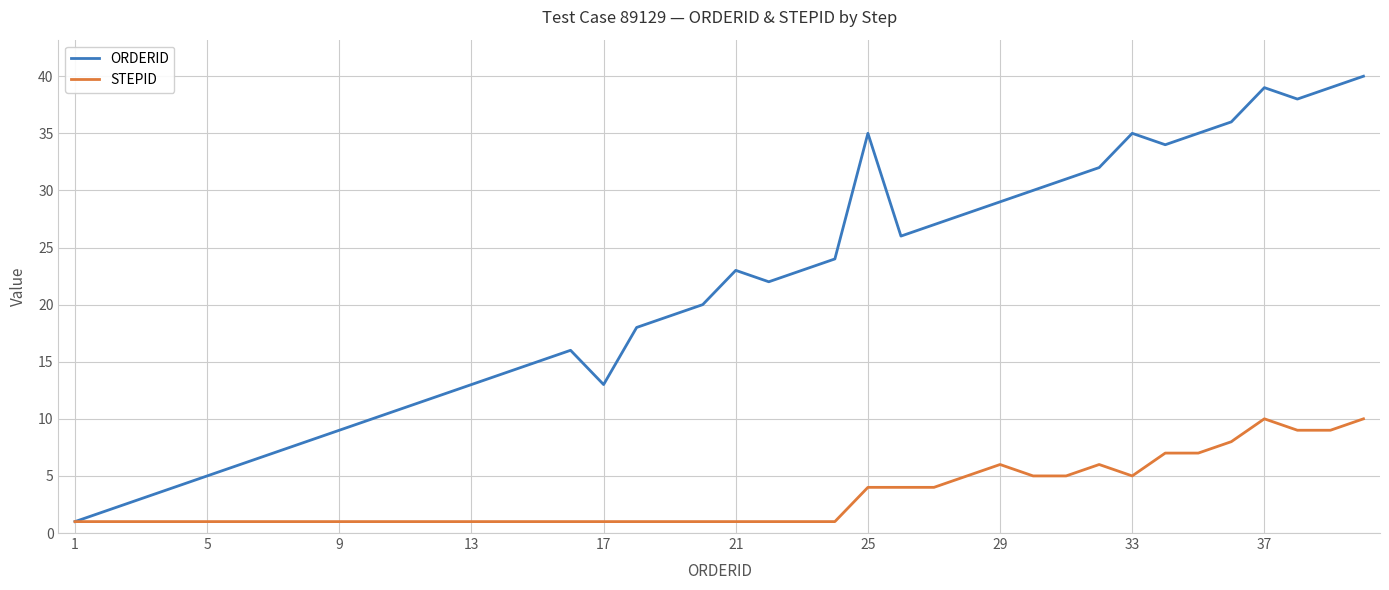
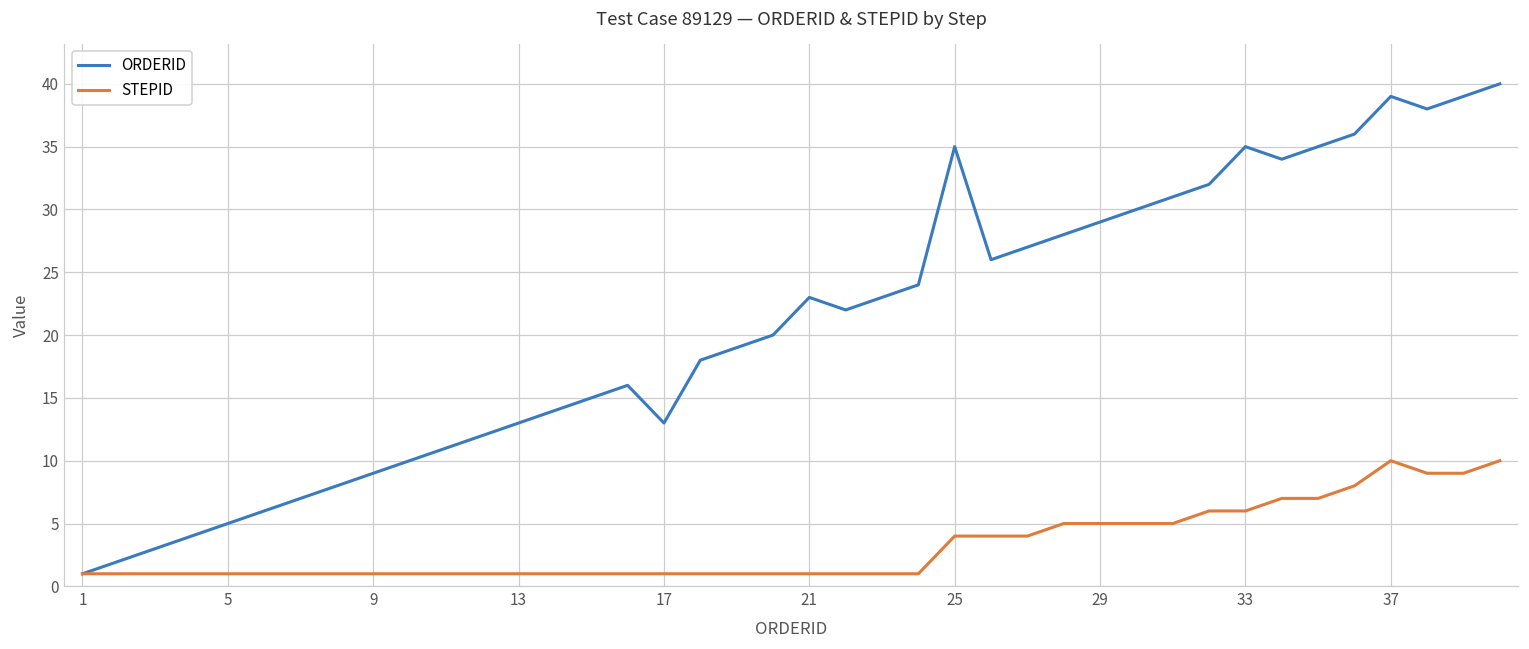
STEPID, 29: 6 -> 5
STEPID, 33: 5 -> 6
